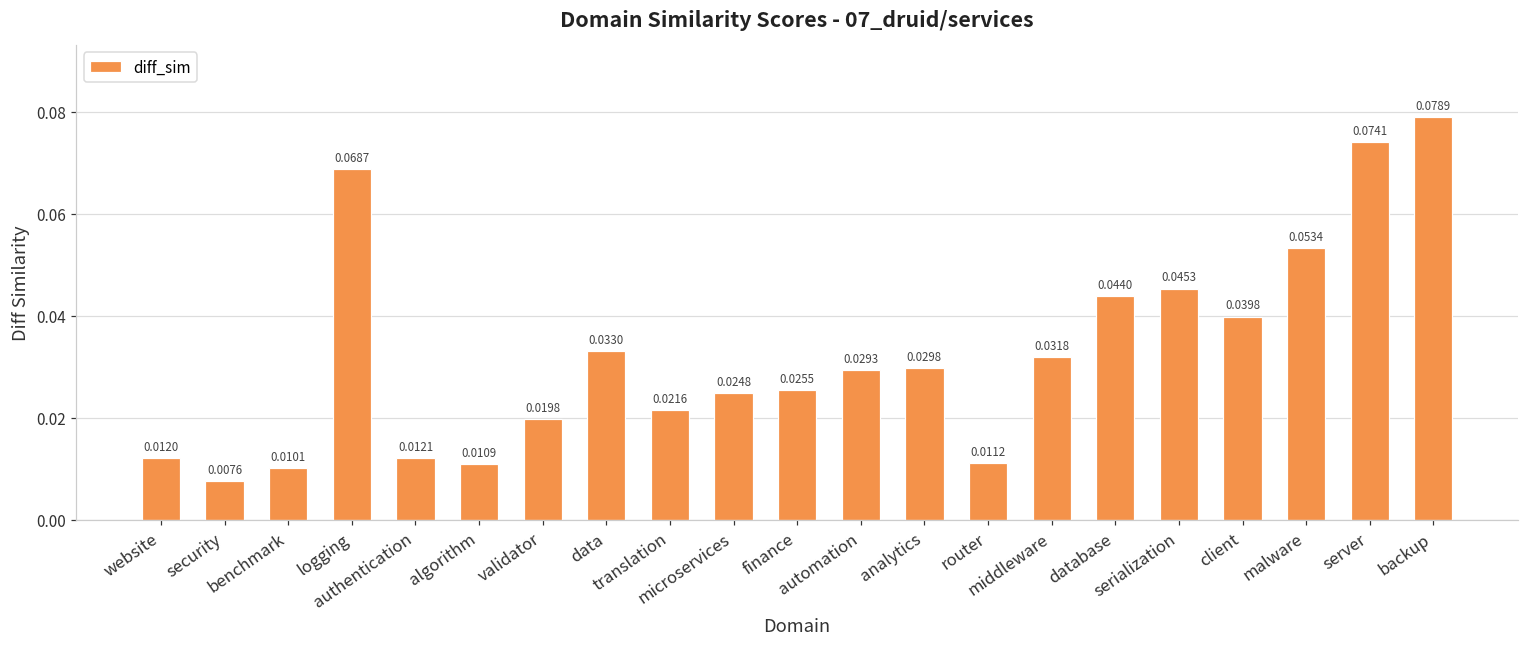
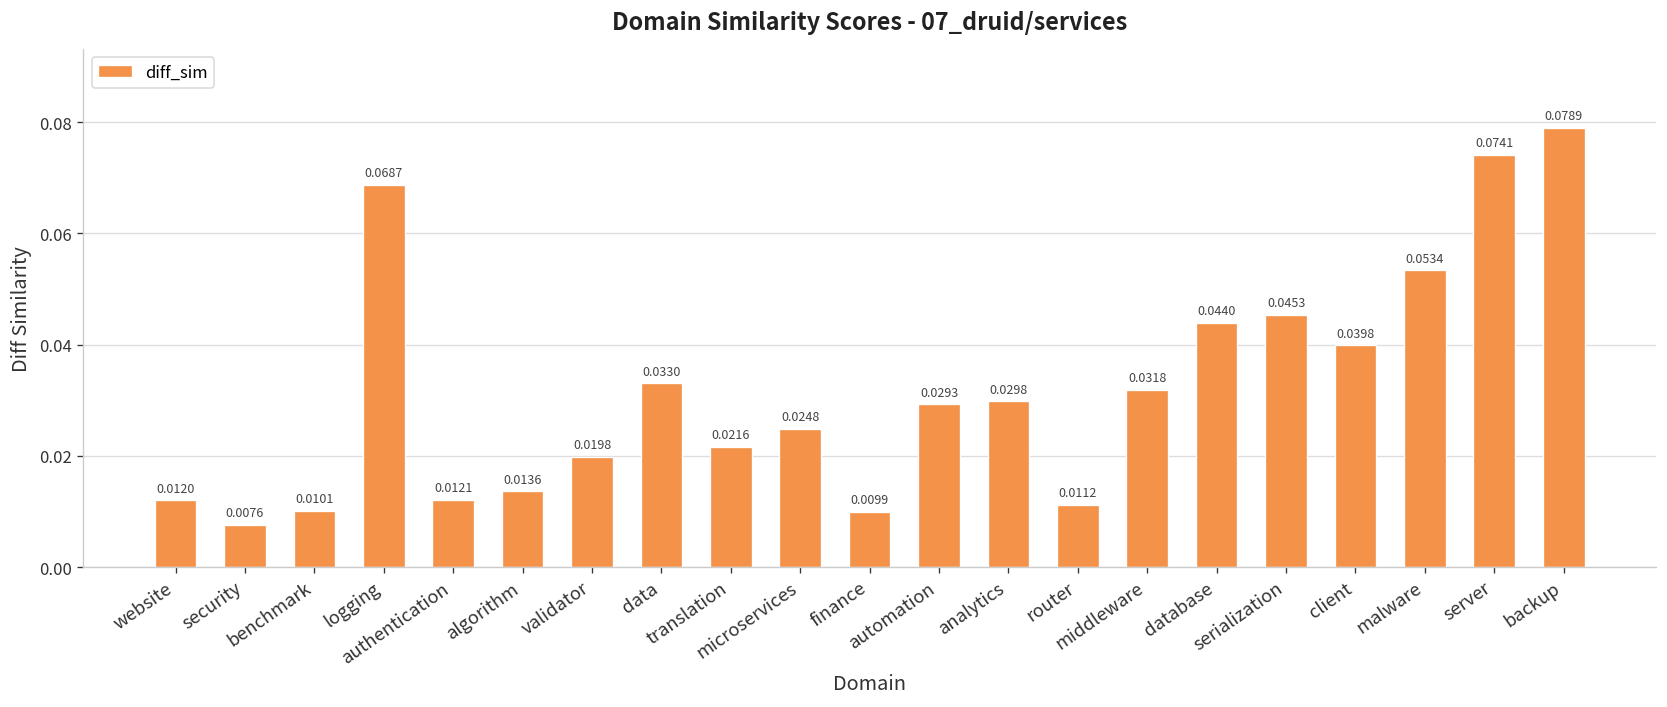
algorithm: 0.0109 -> 0.0136
finance: 0.0255 -> 0.0099
